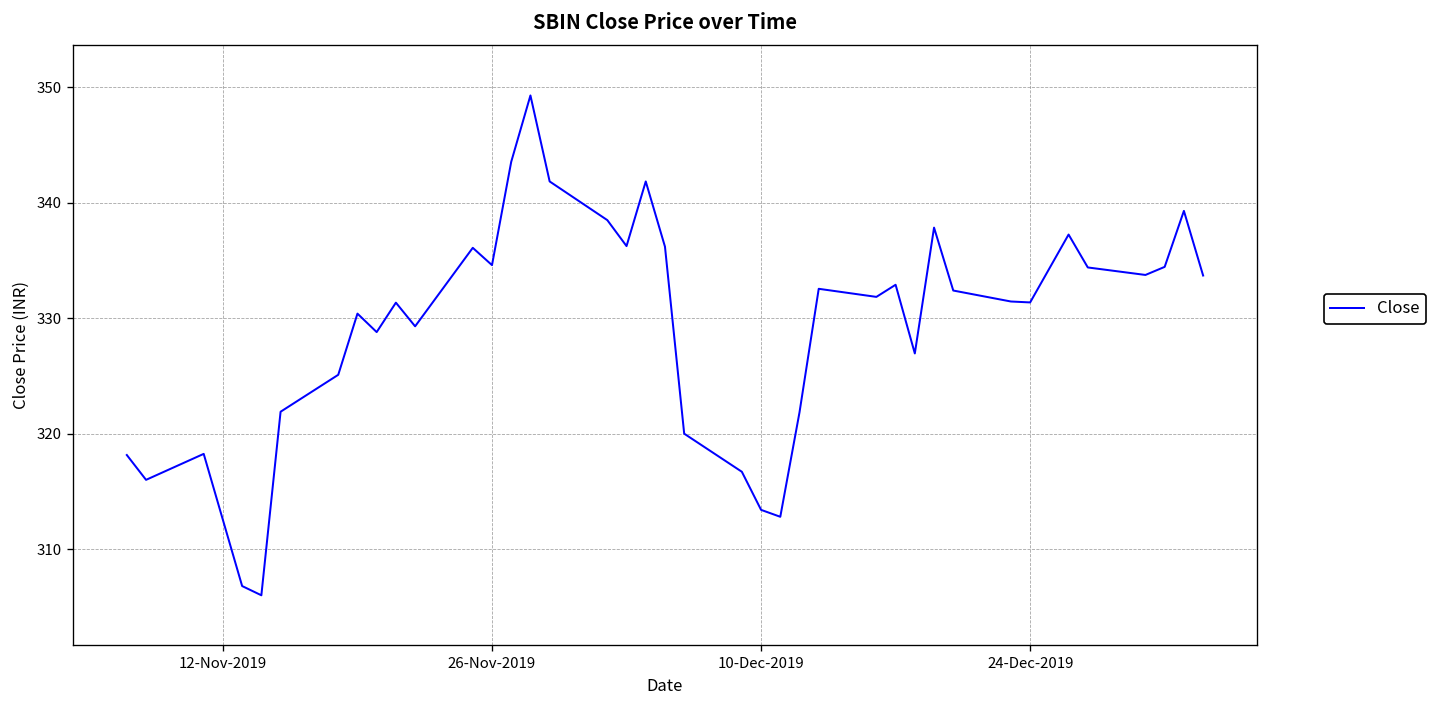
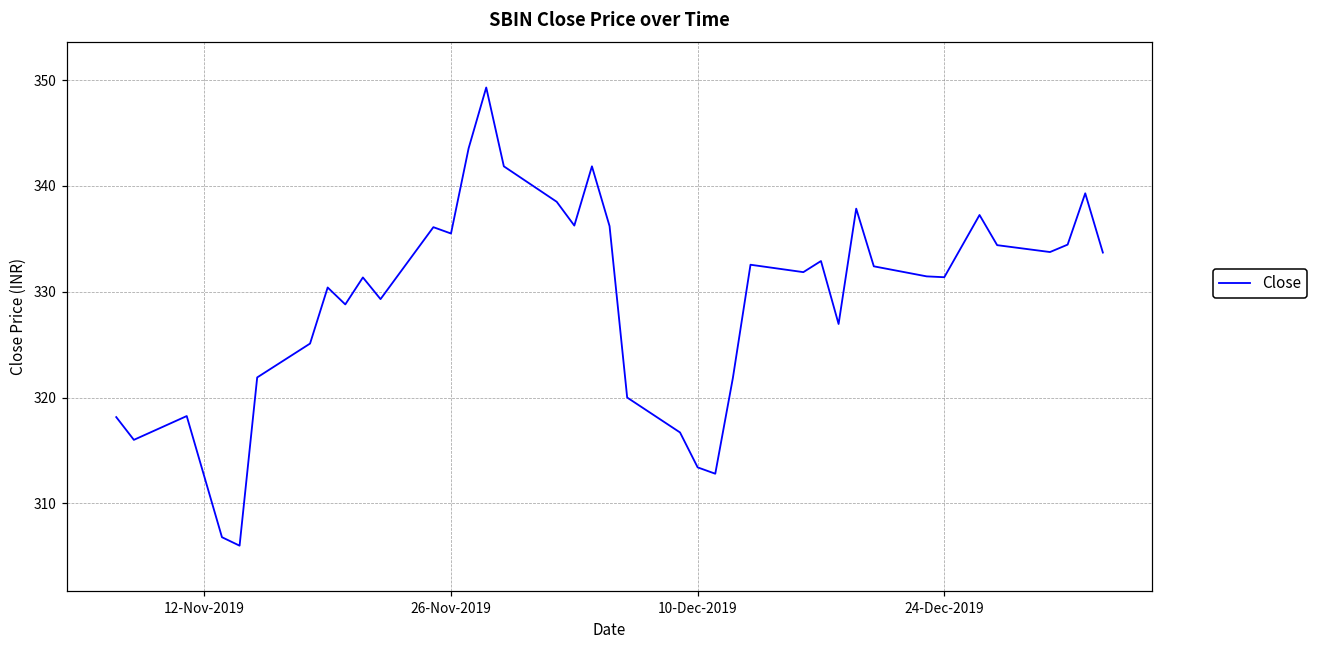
26-Nov-2019: 335 -> 336
